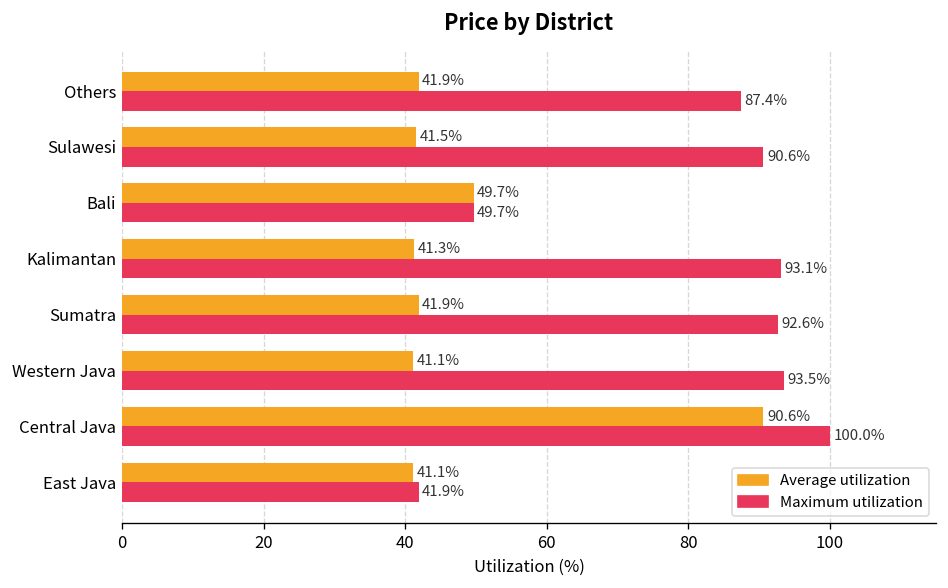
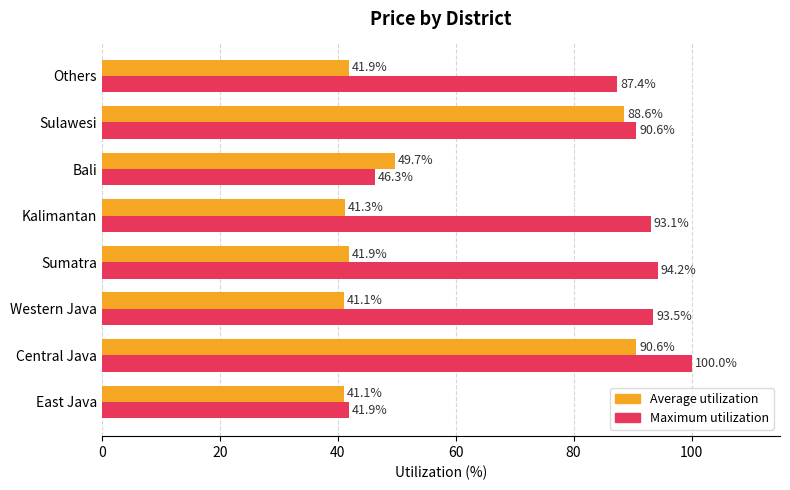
Average utilization, Sulawesi: 41.5% -> 88.6%
Maximum utilization, Bali: 49.7% -> 46.3%
Maximum utilization, Sumatra: 92.6% -> 94.2%
